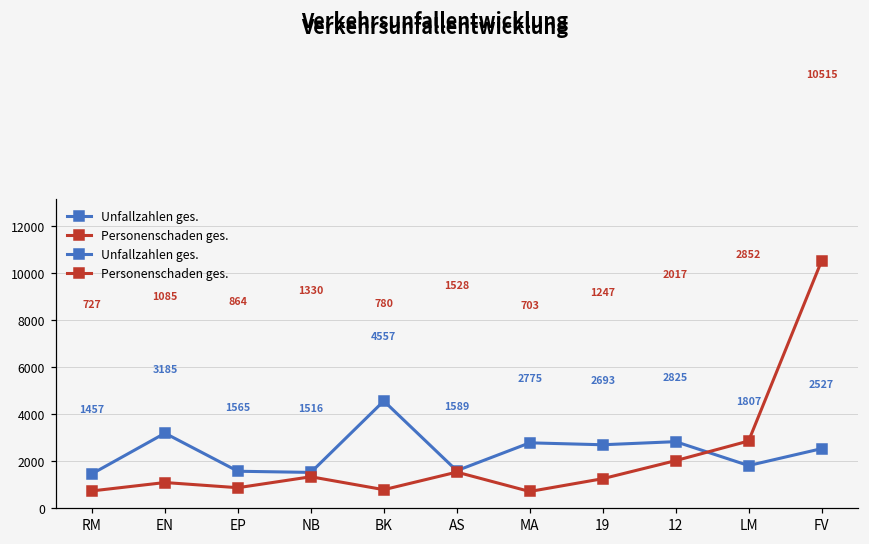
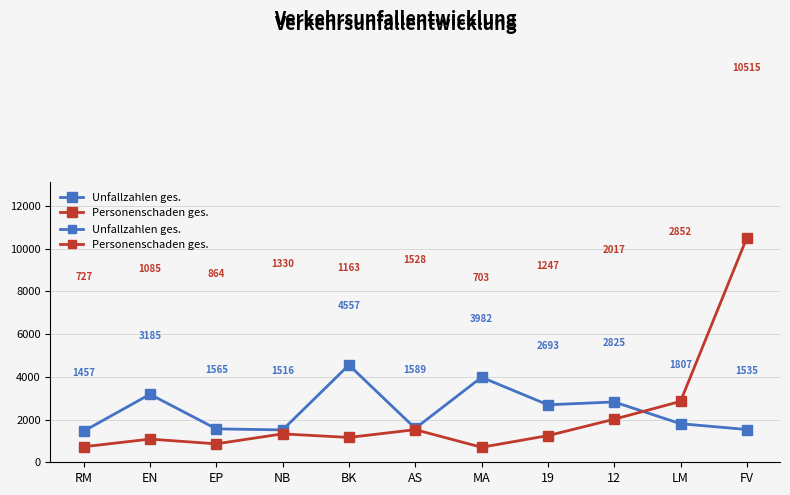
Personenschaden ges., BK: 780 -> 1163
Unfallzahlen ges., MA: 2775 -> 3982
Unfallzahlen ges., FV: 2527 -> 1535
